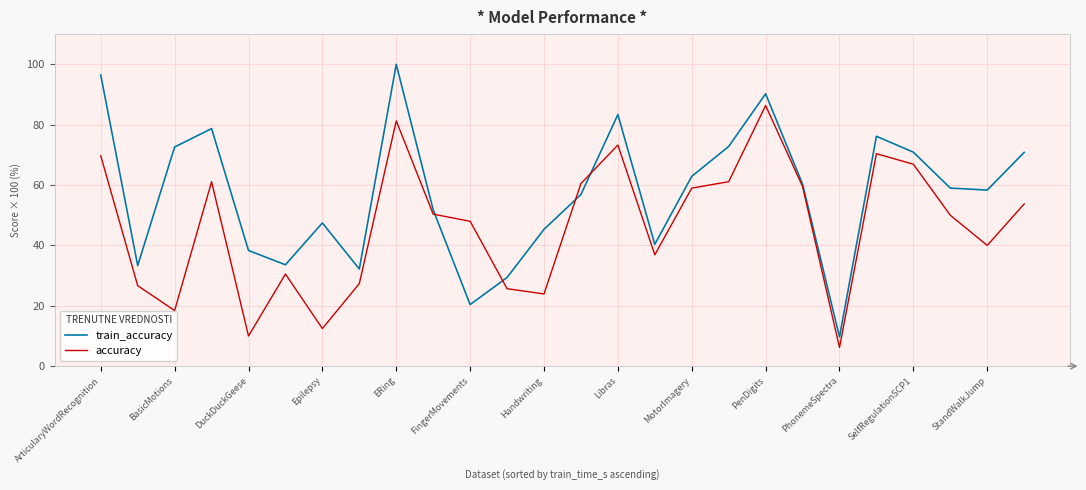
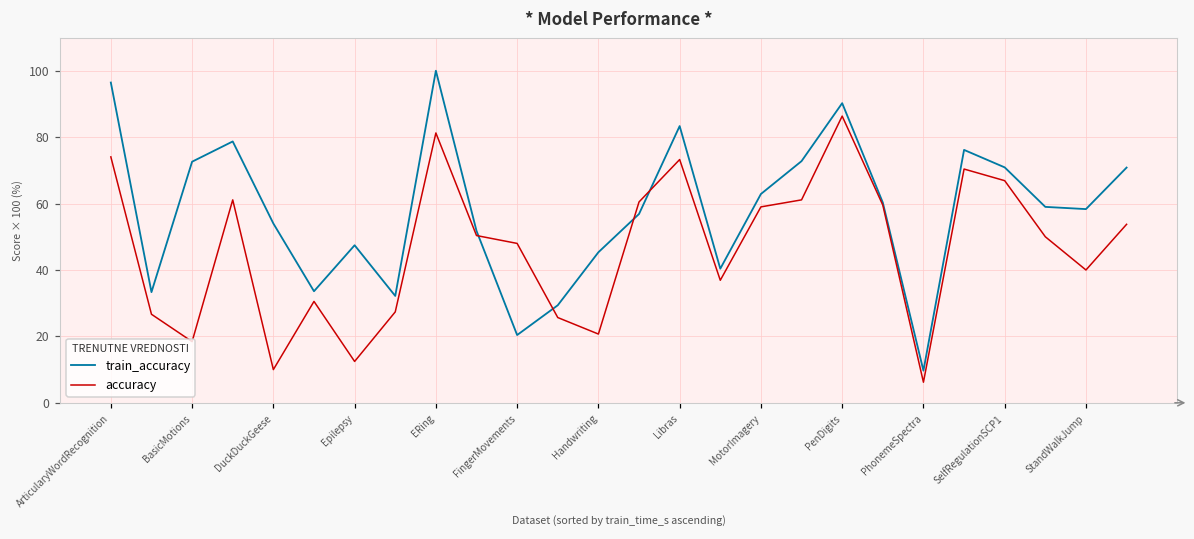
accuracy, ArticularyWordRecognition: 70 -> 74
train_accuracy, DuckDuckGeese: 38 -> 54
accuracy, Handwriting: 24 -> 21
